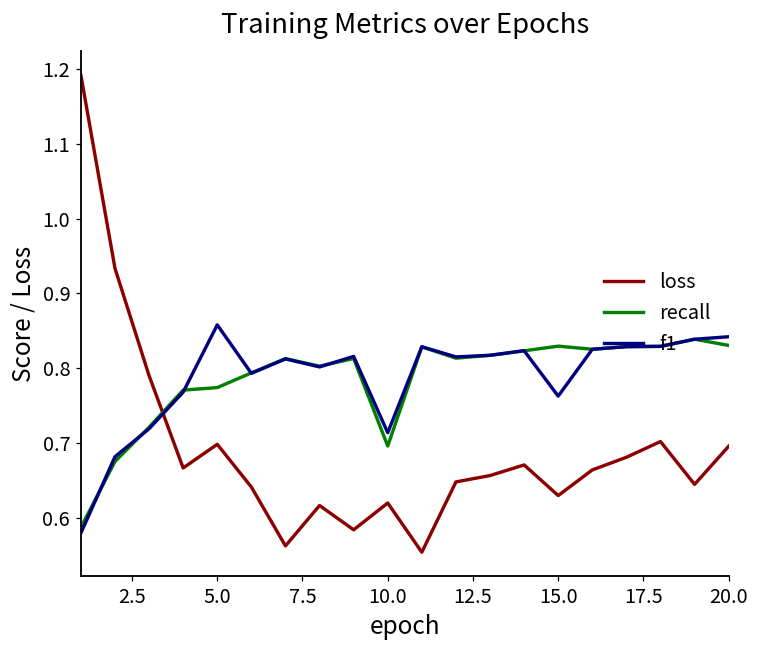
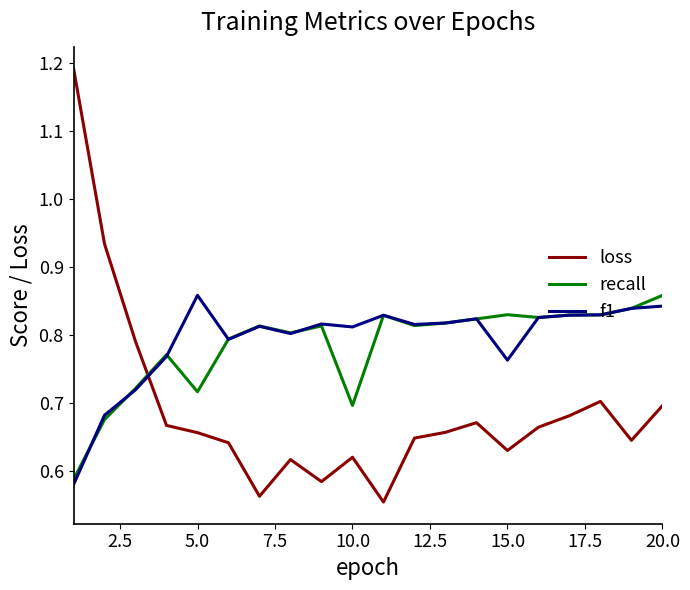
loss, 5.0: 0.70 -> 0.66
recall, 5.0: 0.77 -> 0.72
f1, 10.0: 0.71 -> 0.81
recall, 20.0: 0.83 -> 0.86
